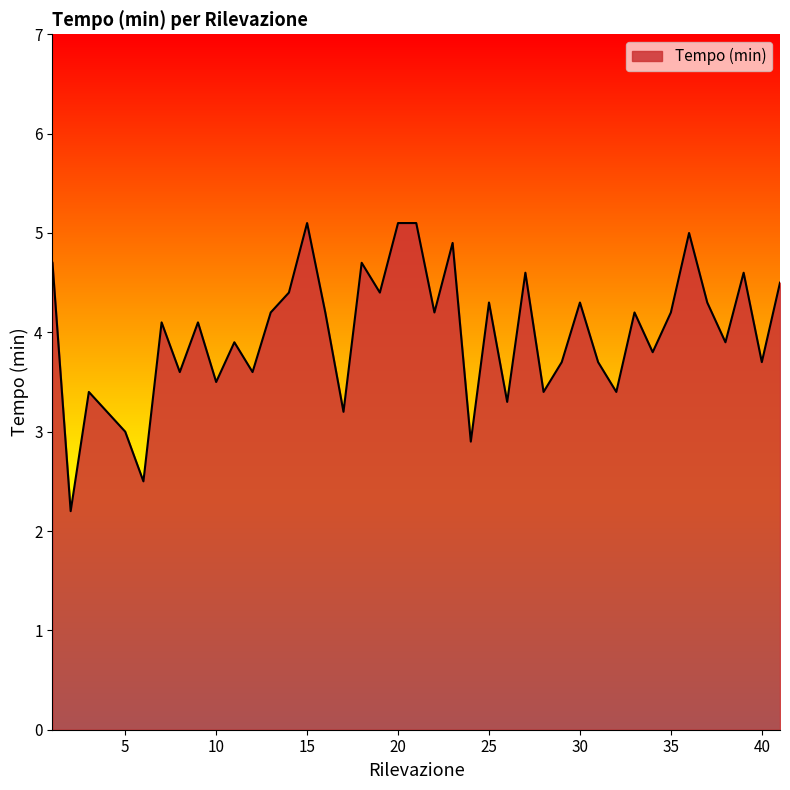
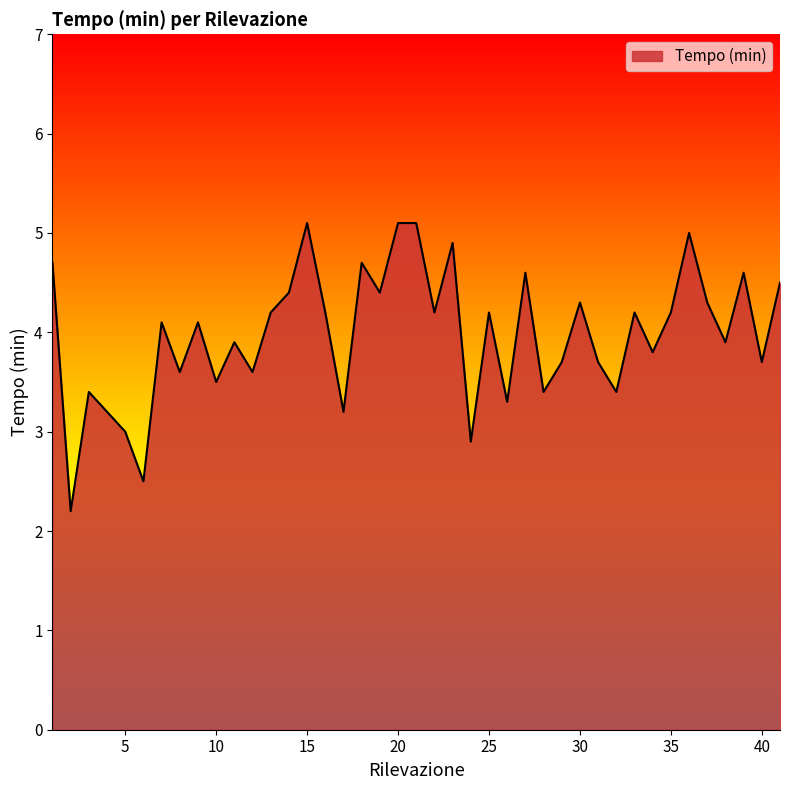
25: 4.3 -> 4.2
